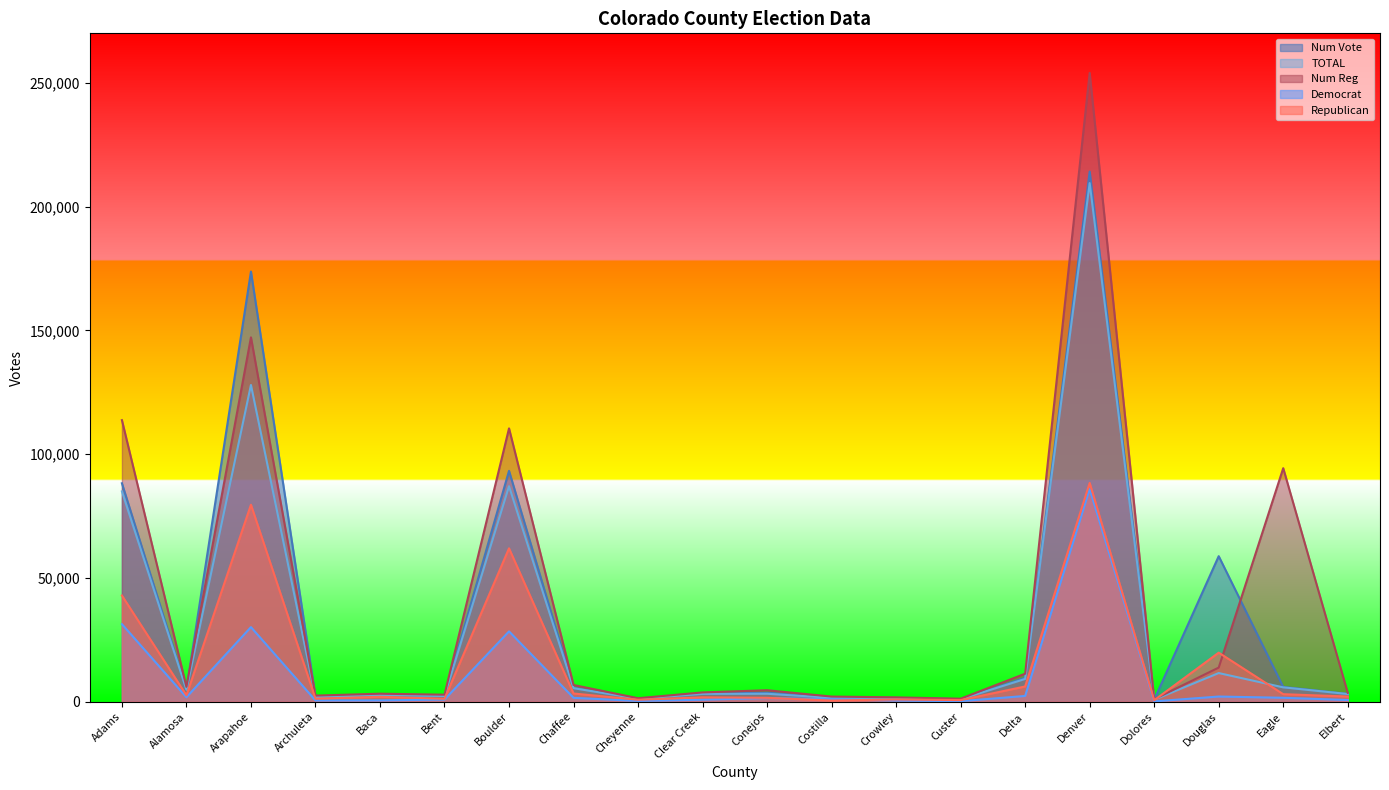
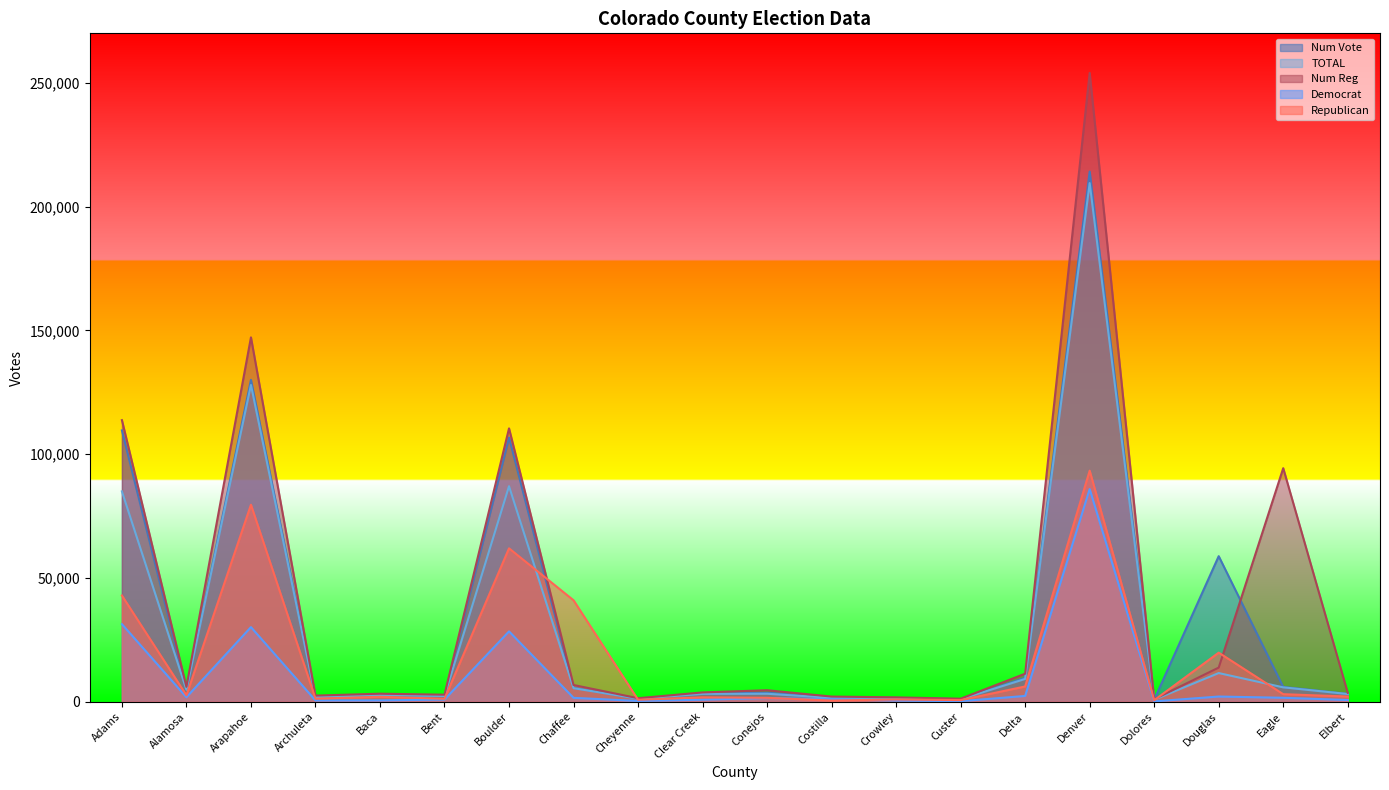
Num Vote, Adams: 88,000 -> 110,000
Num Vote, Arapahoe: 174,000 -> 130,000
Num Vote, Boulder: 93,000 -> 107,000
Republican, Chaffee: 3,000 -> 41,000
Republican, Denver: 88,000 -> 93,000
